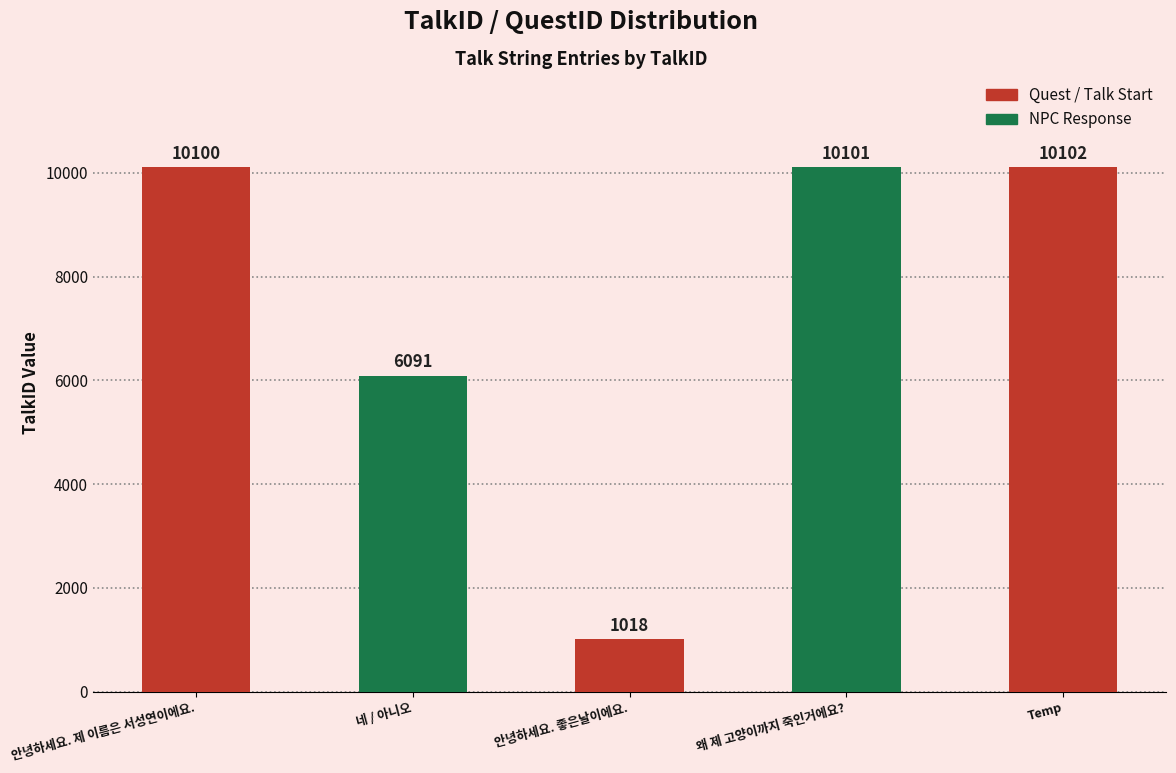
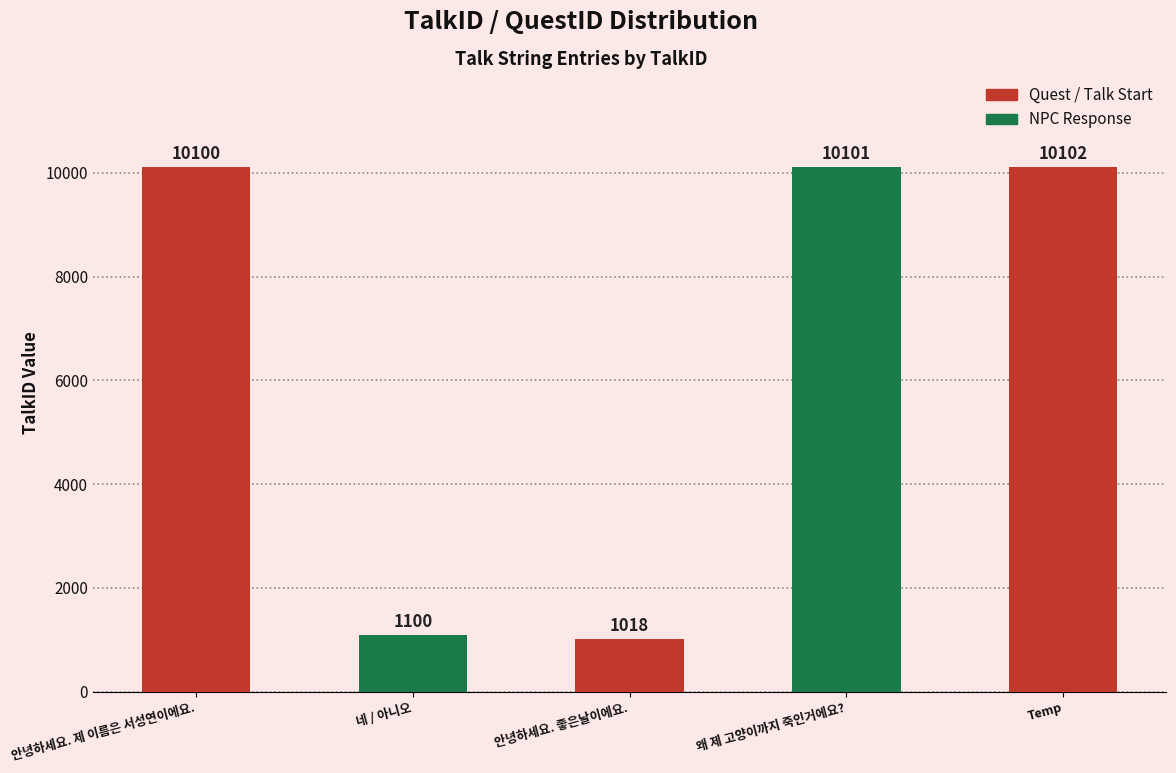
네 / 아니오: 6091 -> 1100
